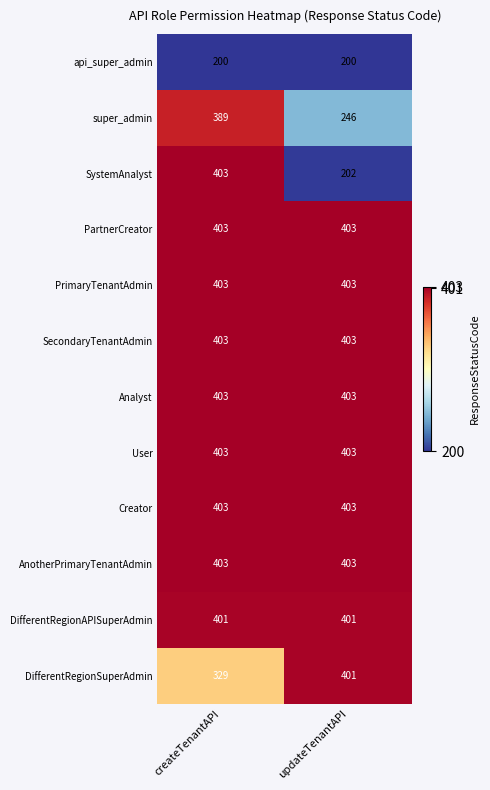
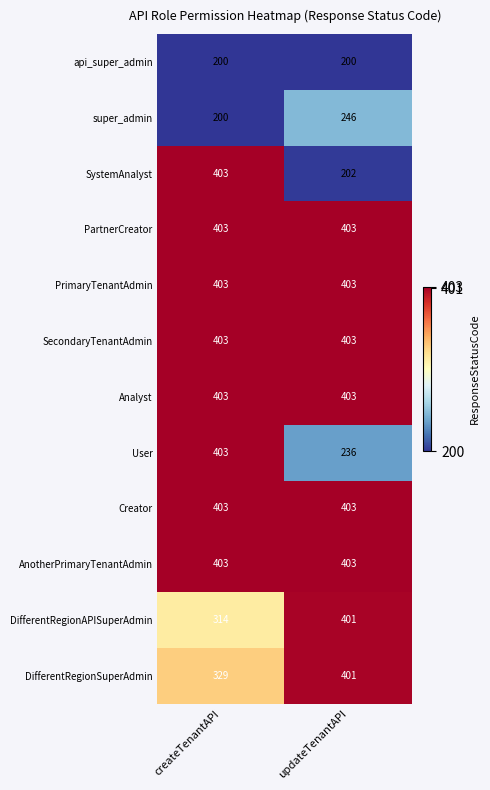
super_admin, createTenantAPI: 389 -> 200
User, updateTenantAPI: 403 -> 236
DifferentRegionAPISuperAdmin, createTenantAPI: 401 -> 314
